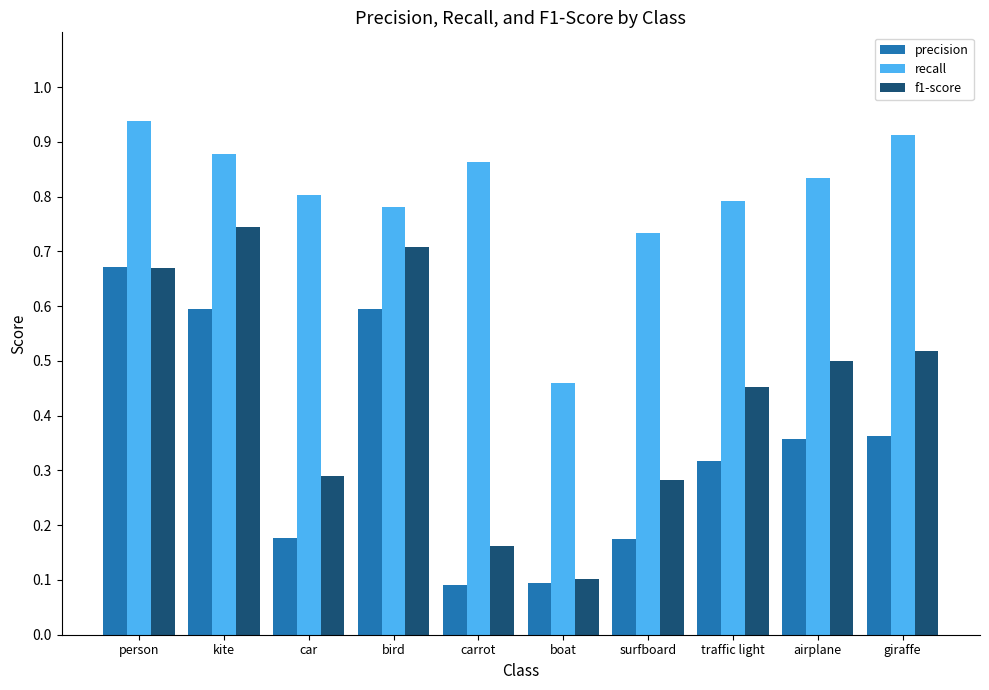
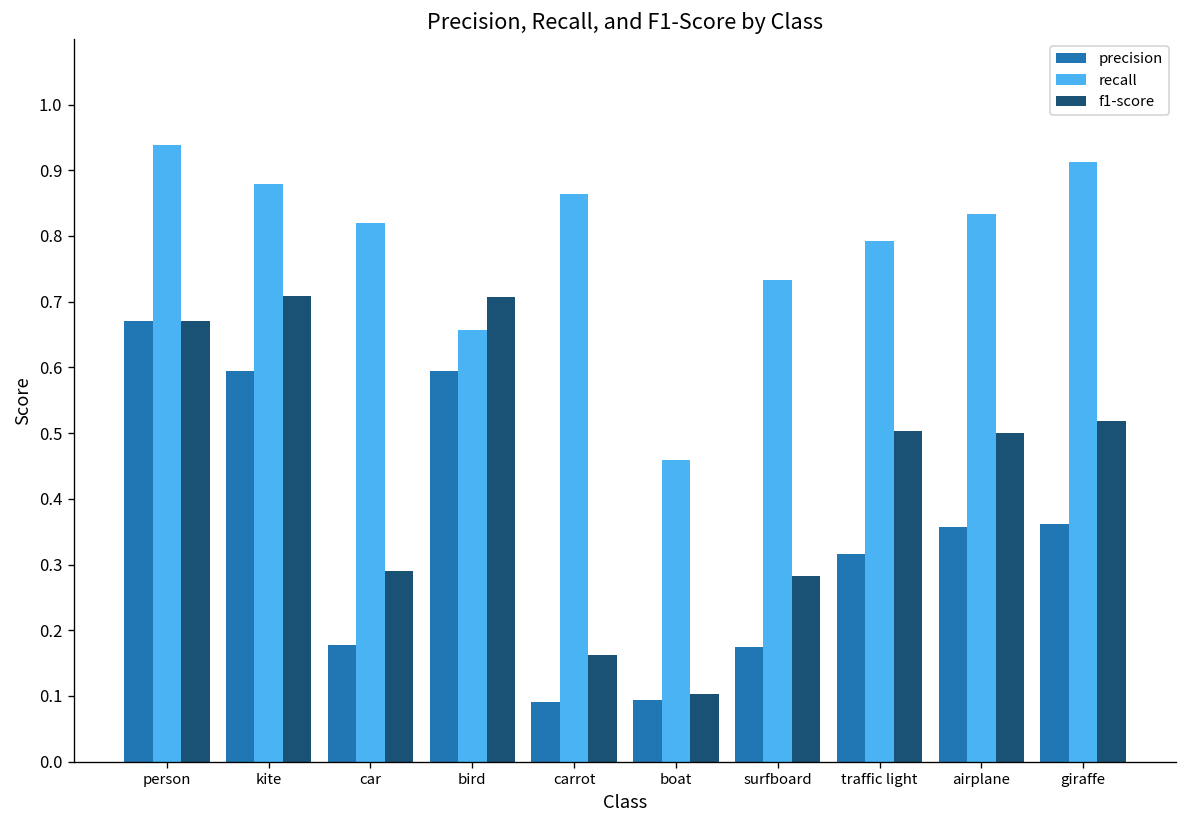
f1-score, kite: 0.75 -> 0.71
recall, car: 0.80 -> 0.82
recall, bird: 0.78 -> 0.66
f1-score, traffic light: 0.45 -> 0.50
